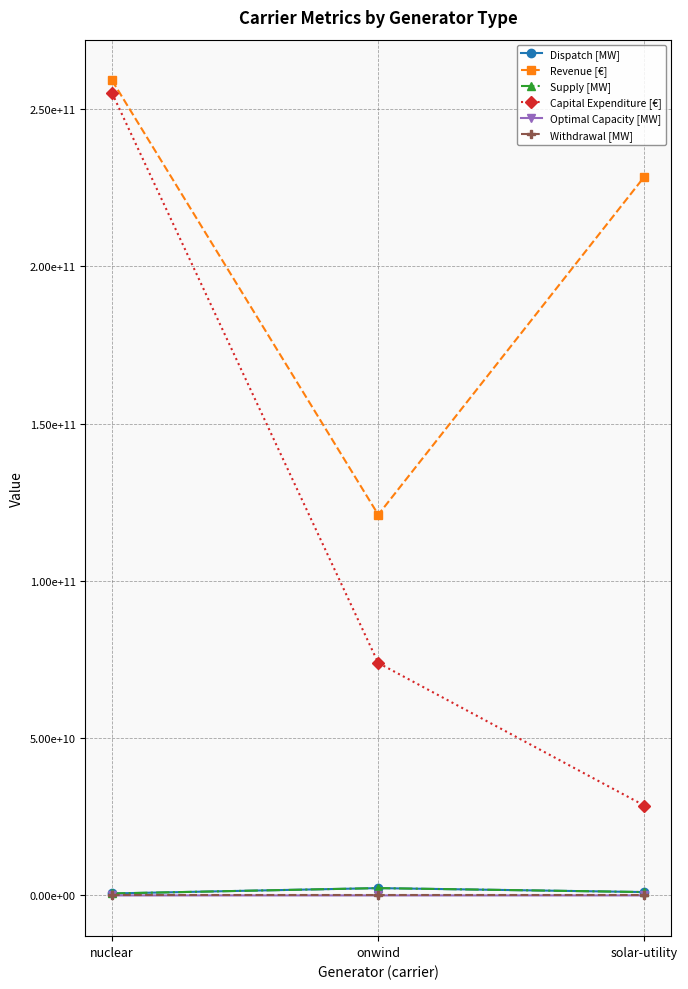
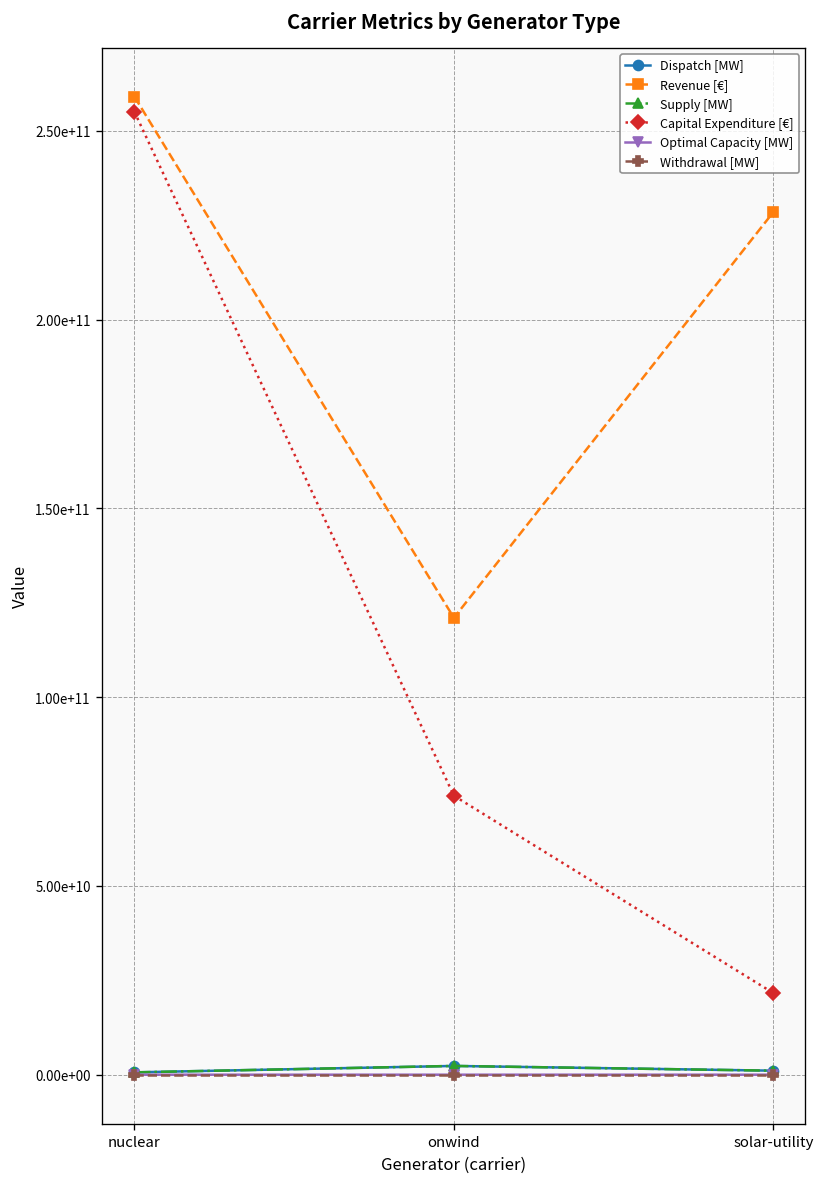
Capital Expenditure [€], solar-utility: 29000000000 -> 22000000000
